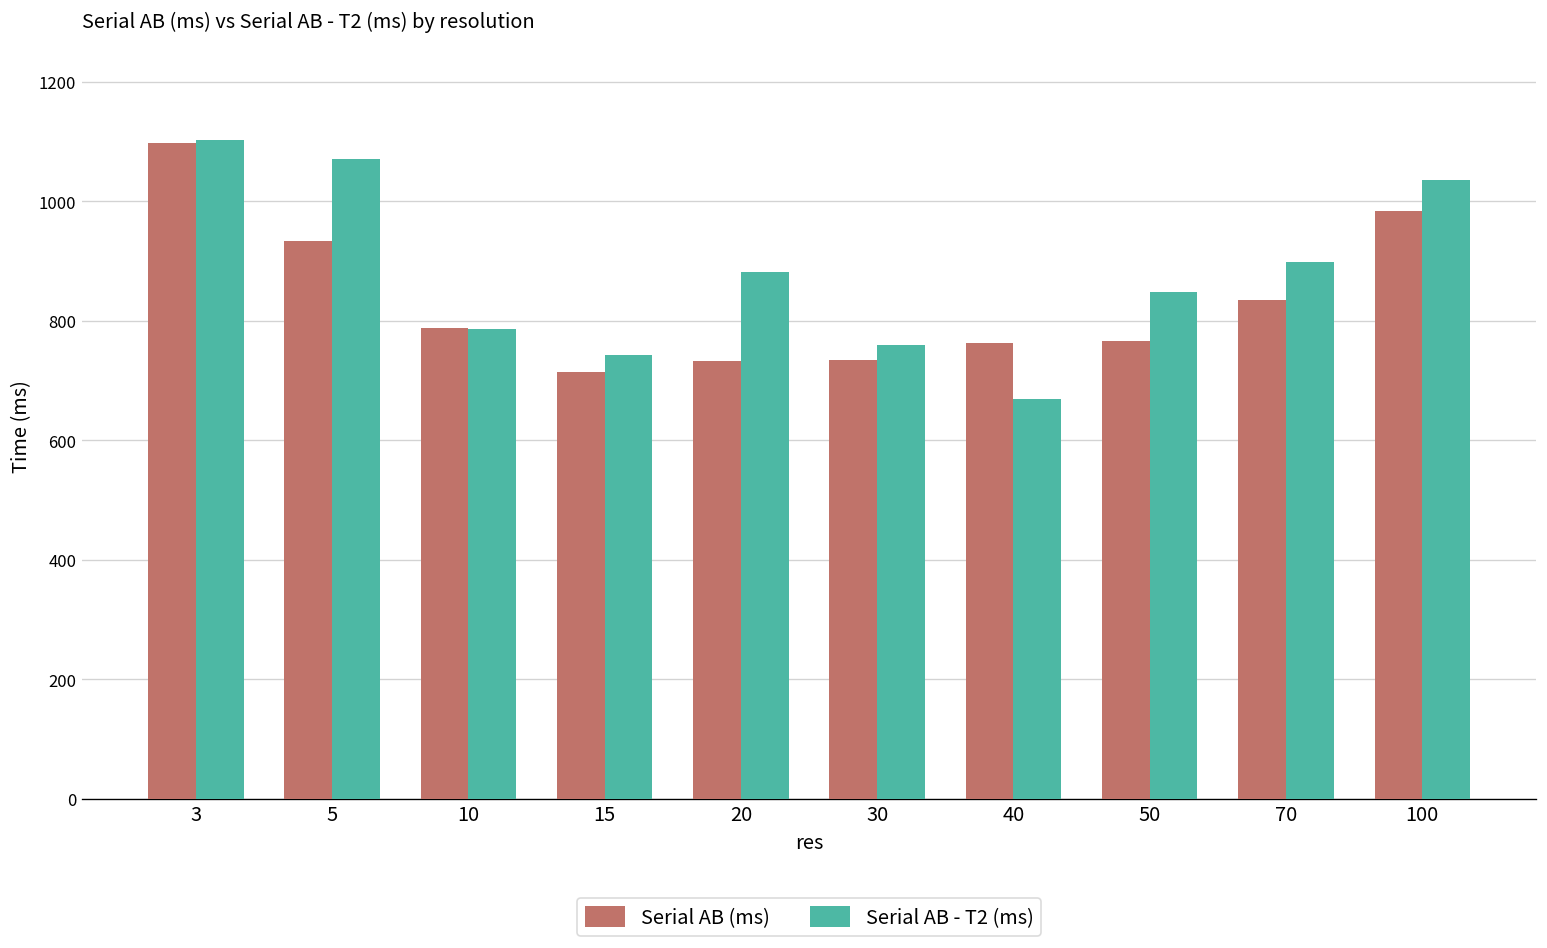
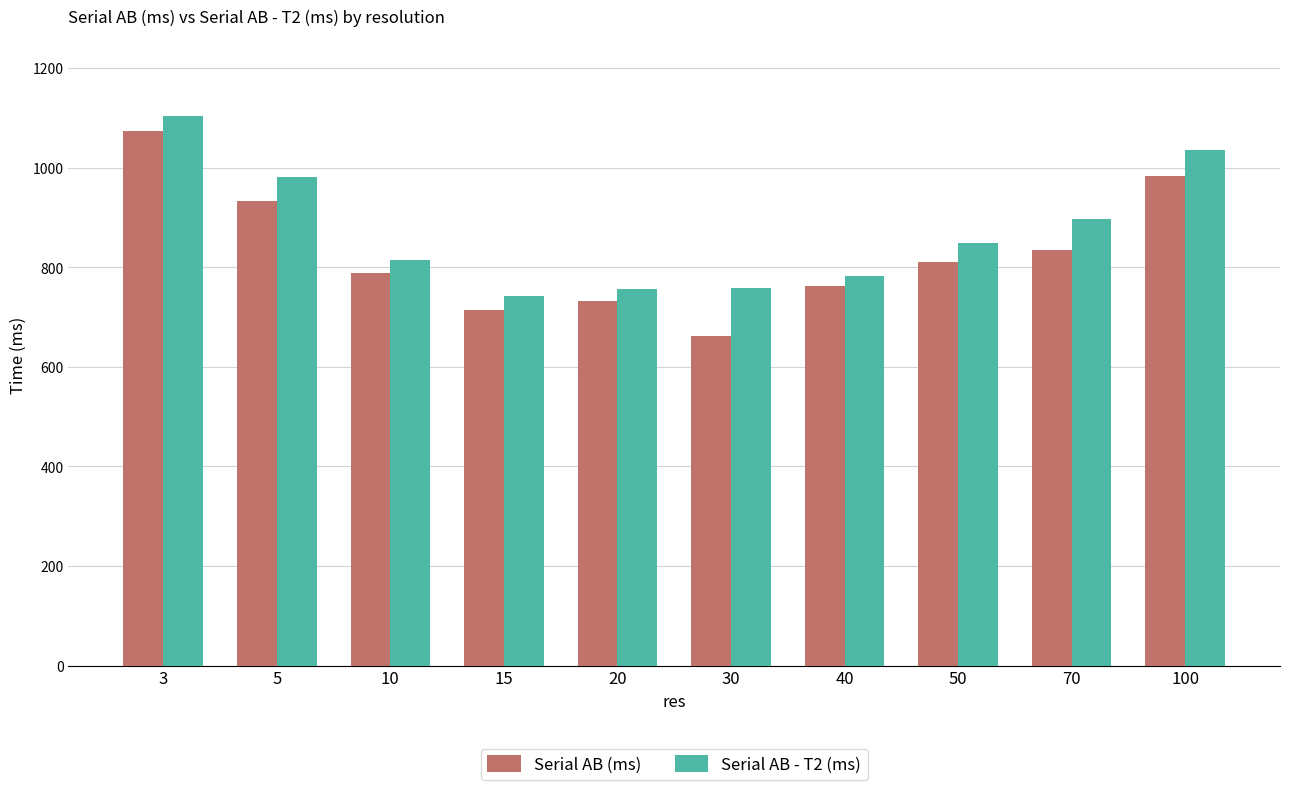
Serial AB (ms), 3: 1100 -> 1070
Serial AB - T2 (ms), 5: 1070 -> 980
Serial AB - T2 (ms), 10: 790 -> 820
Serial AB - T2 (ms), 20: 880 -> 760
Serial AB (ms), 30: 730 -> 660
Serial AB - T2 (ms), 40: 670 -> 780
Serial AB (ms), 50: 770 -> 810
